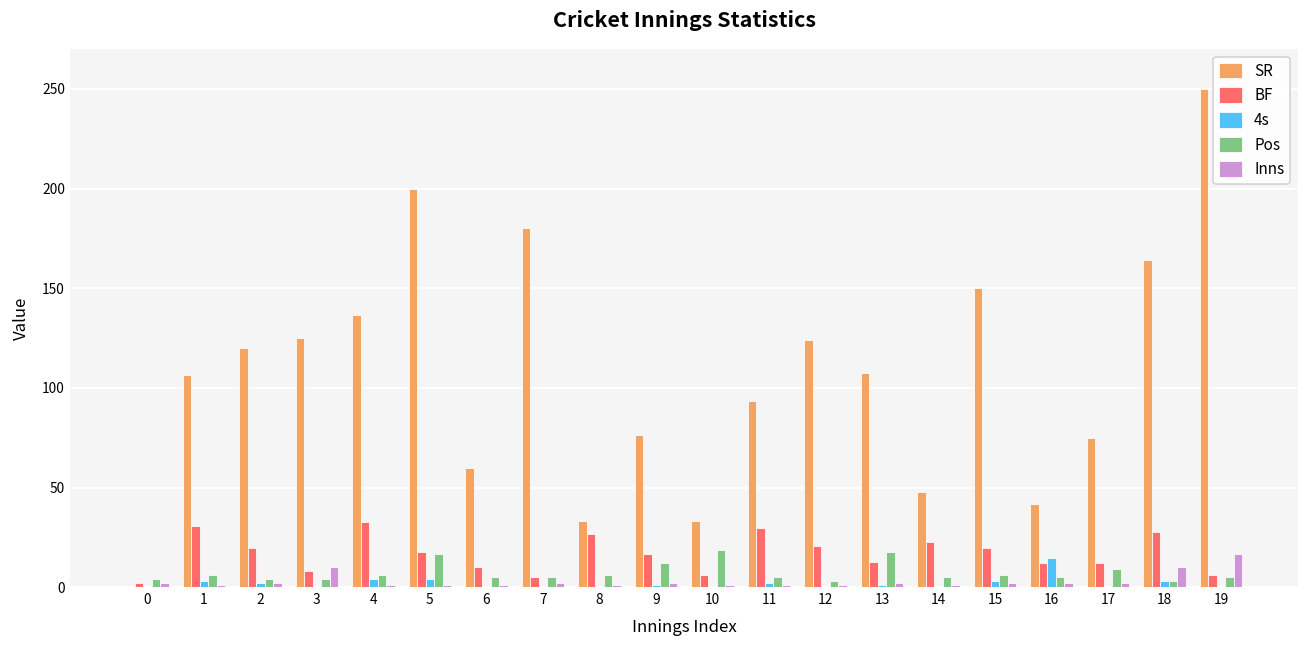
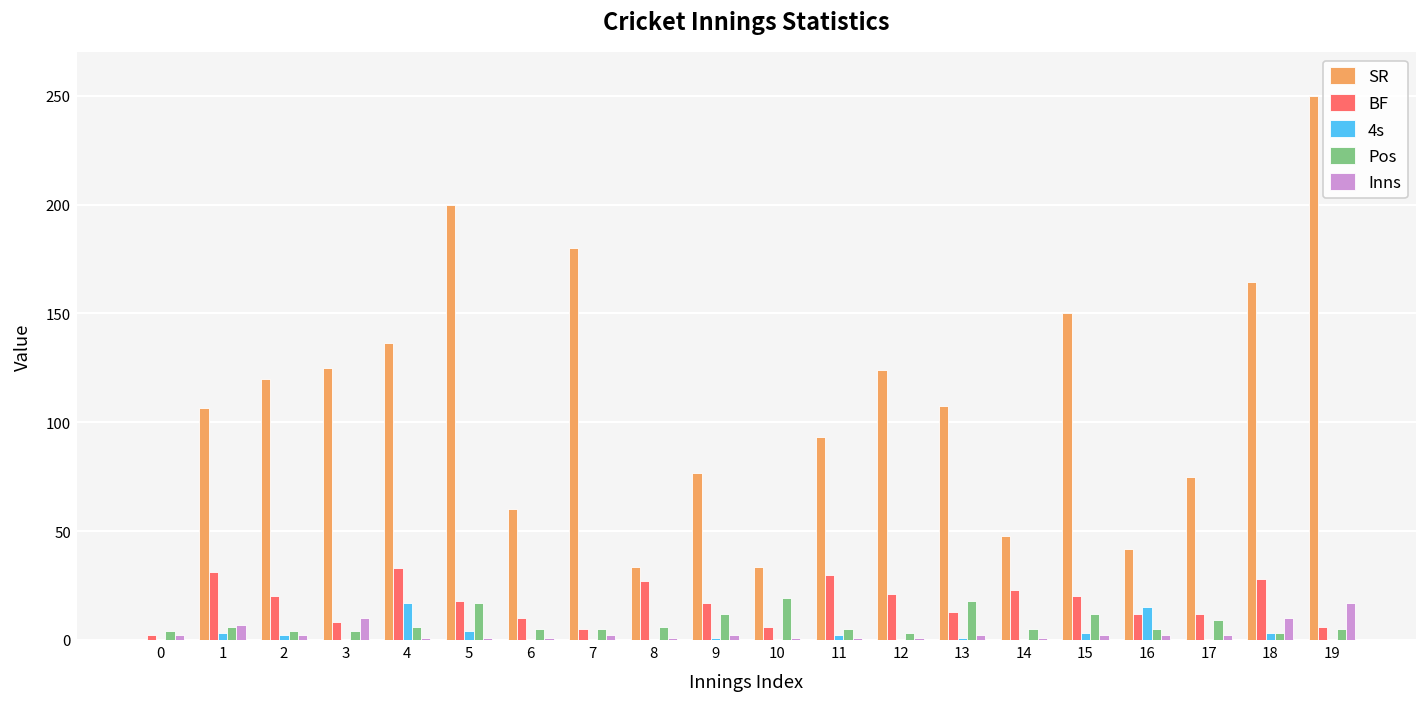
Inns, 1: 1 -> 7
4s, 4: 4 -> 17
Pos, 15: 6 -> 12
